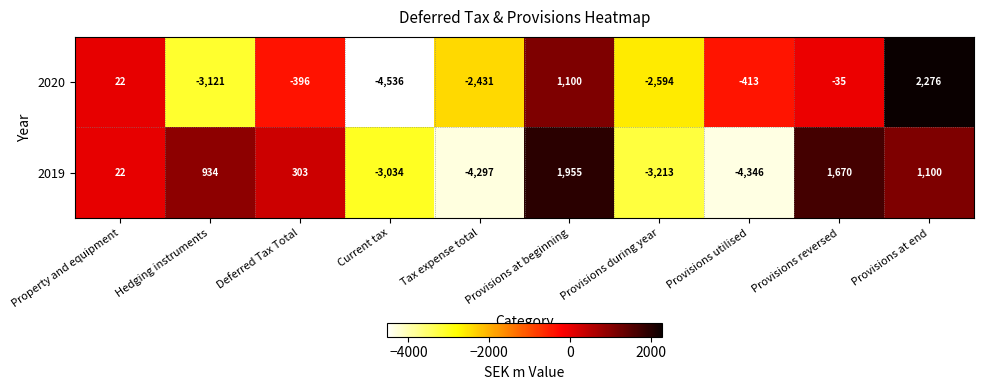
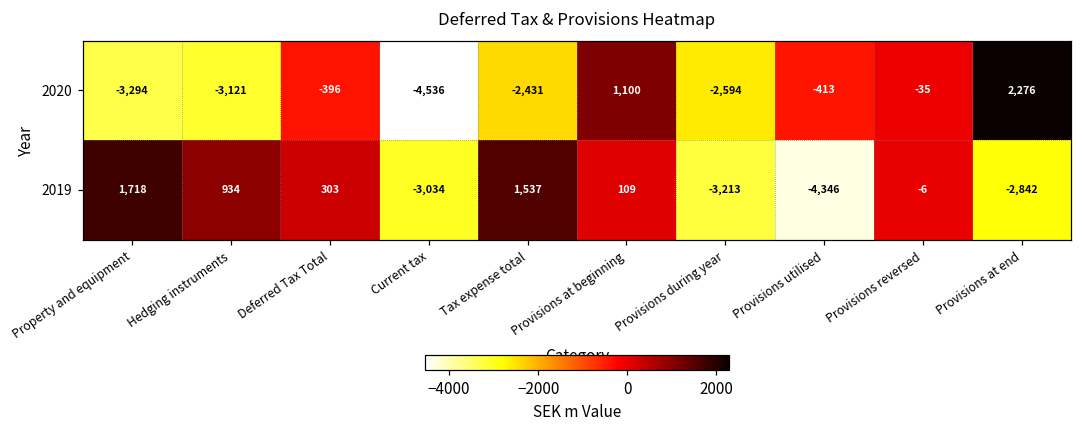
2020, Property and equipment: 22 -> -3,294
2019, Property and equipment: 22 -> 1,718
2019, Tax expense total: -4,297 -> 1,537
2019, Provisions at beginning: 1,955 -> 109
2019, Provisions reversed: 1,670 -> -6
2019, Provisions at end: 1,100 -> -2,842
